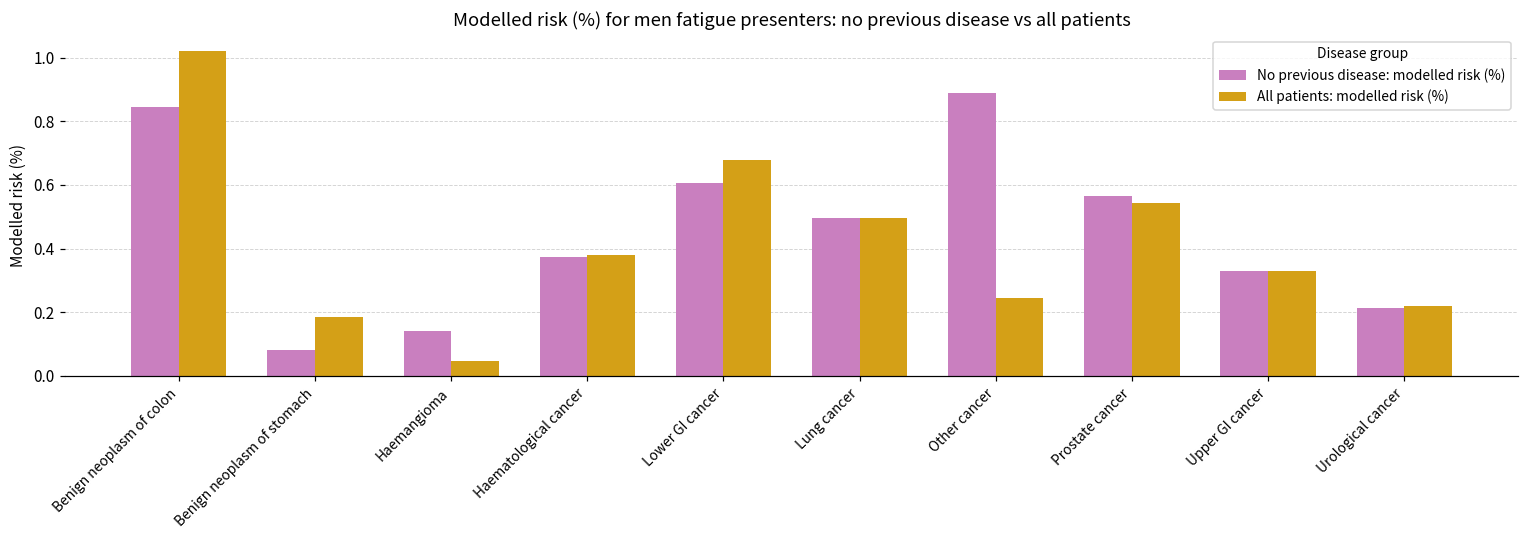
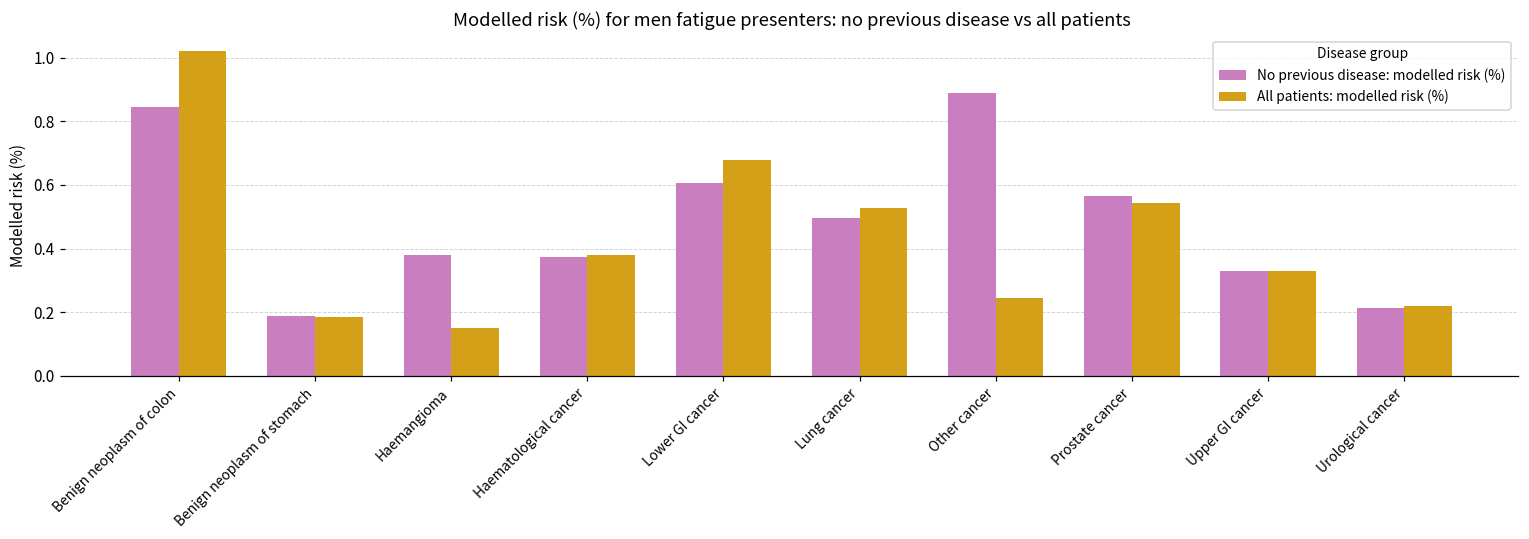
No previous disease: modelled risk (%), Benign neoplasm of stomach: 0.08 -> 0.19
No previous disease: modelled risk (%), Haemangioma: 0.14 -> 0.38
All patients: modelled risk (%), Haemangioma: 0.05 -> 0.15
All patients: modelled risk (%), Lung cancer: 0.50 -> 0.53
